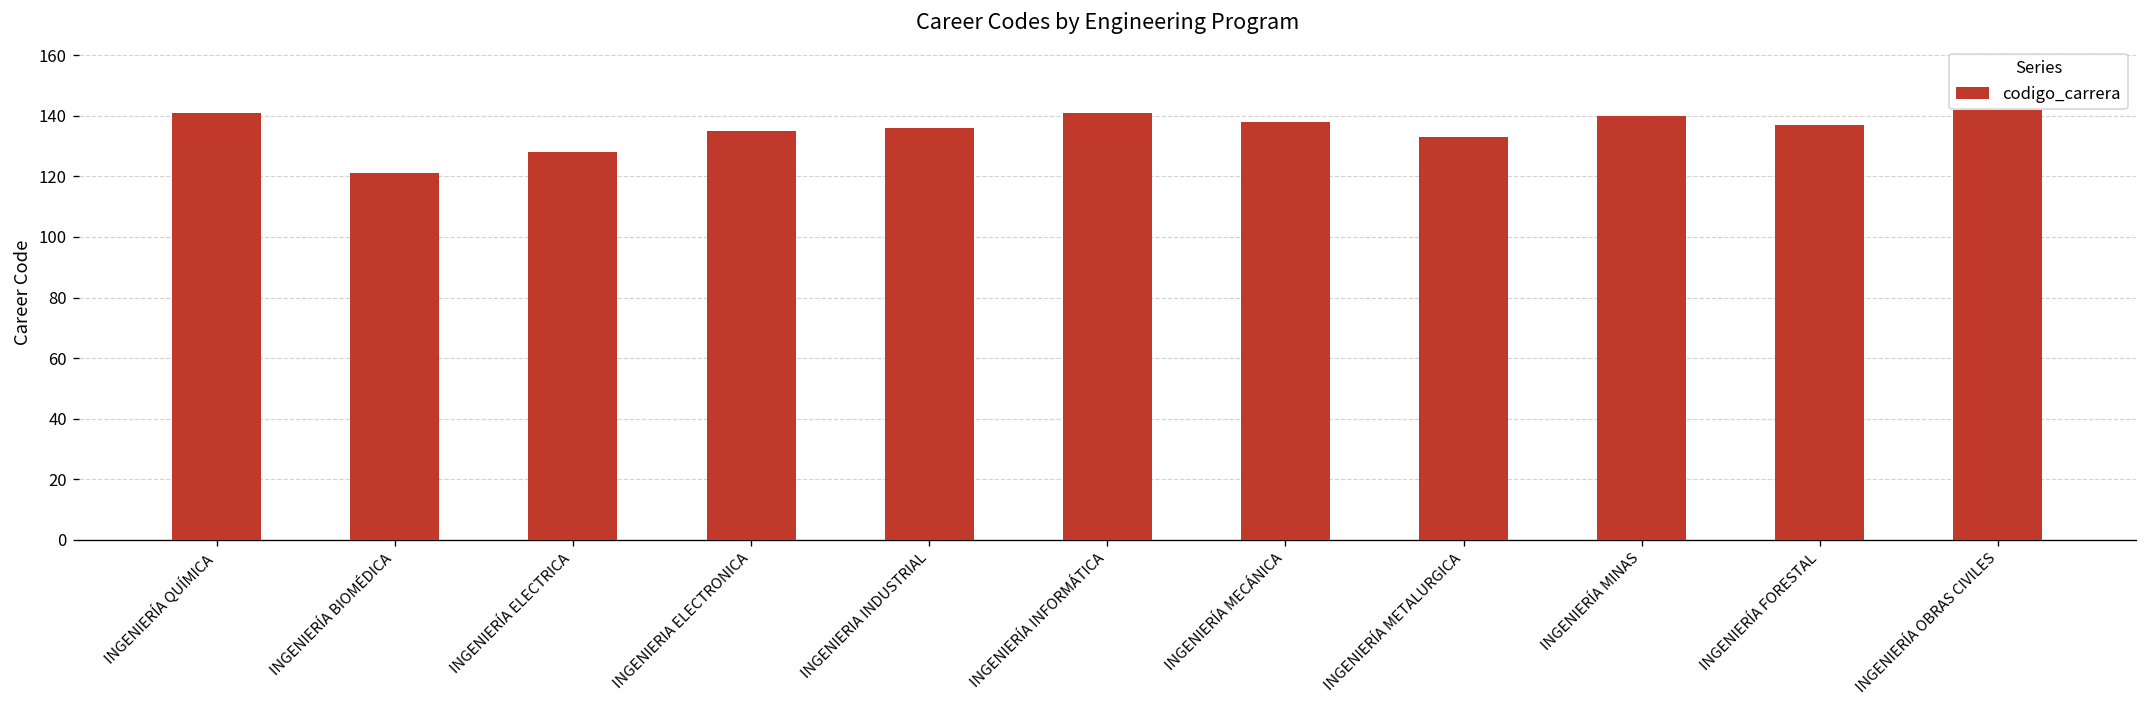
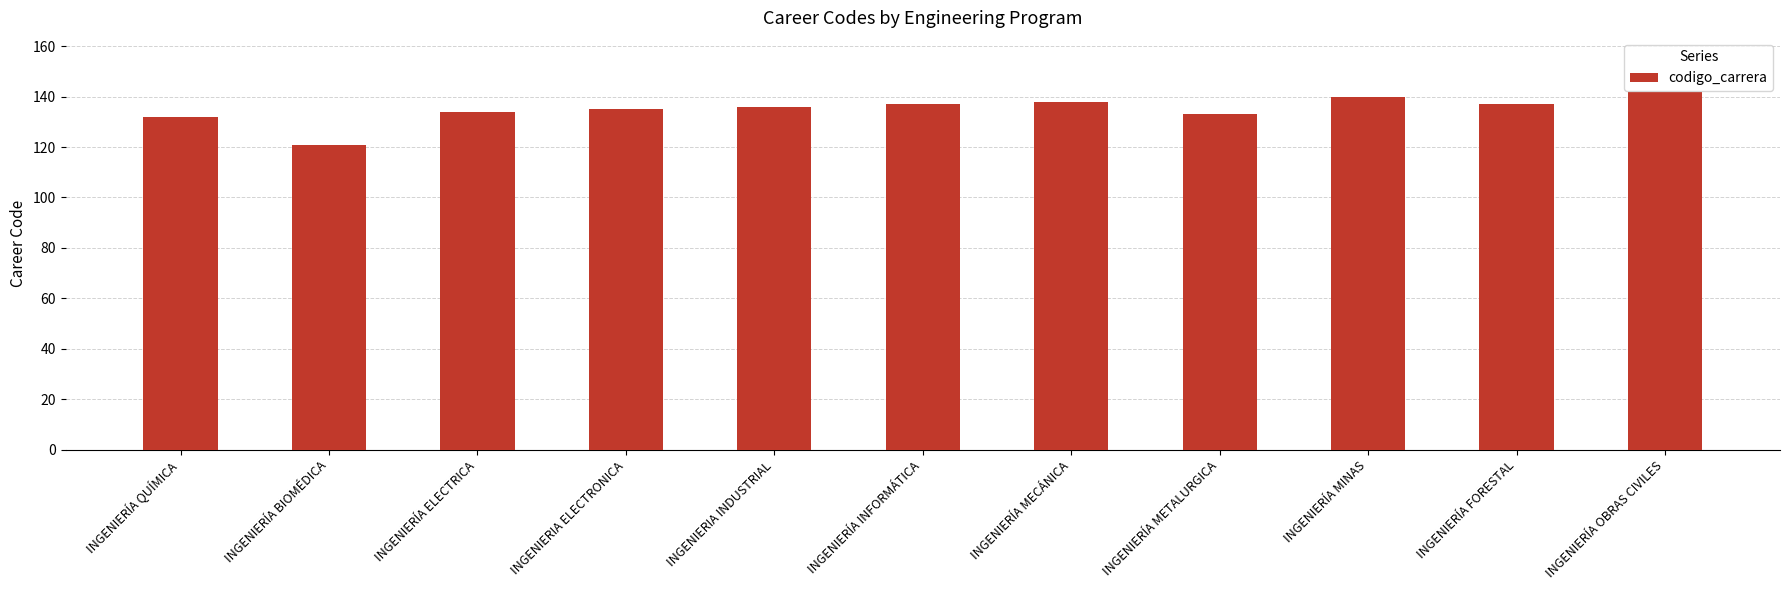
INGENIERÍA QUÍMICA: 141 -> 132
INGENIERÍA ELECTRICA: 128 -> 134
INGENIERÍA INFORMÁTICA: 141 -> 137
